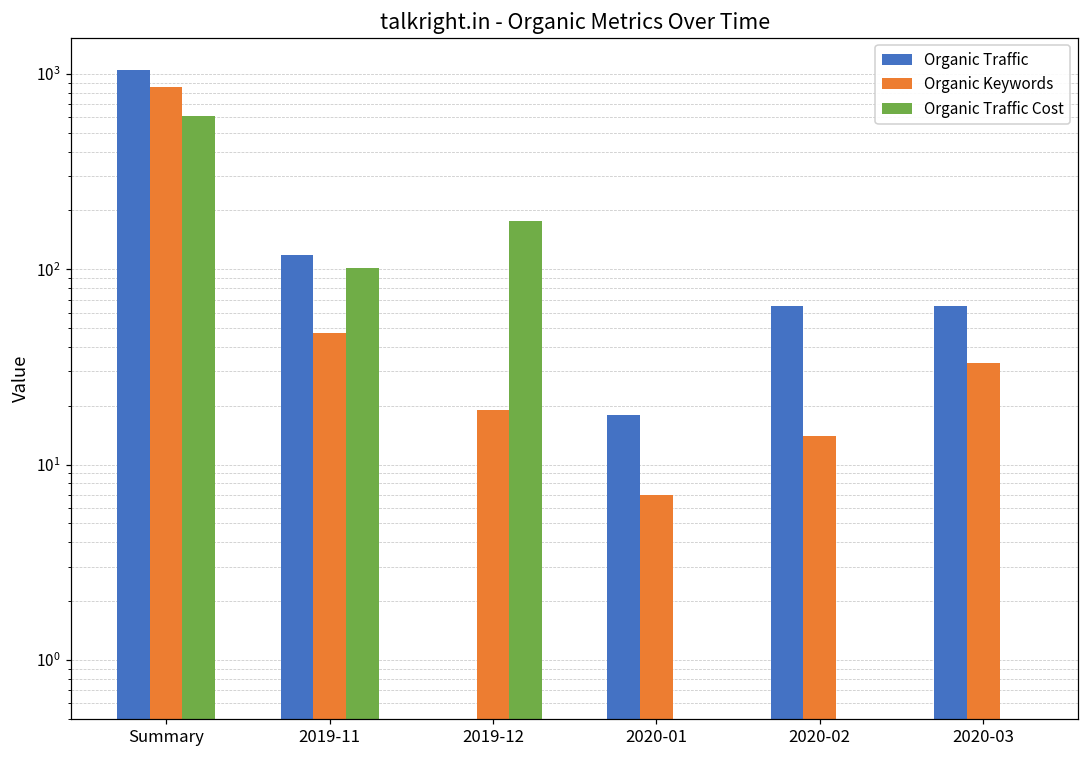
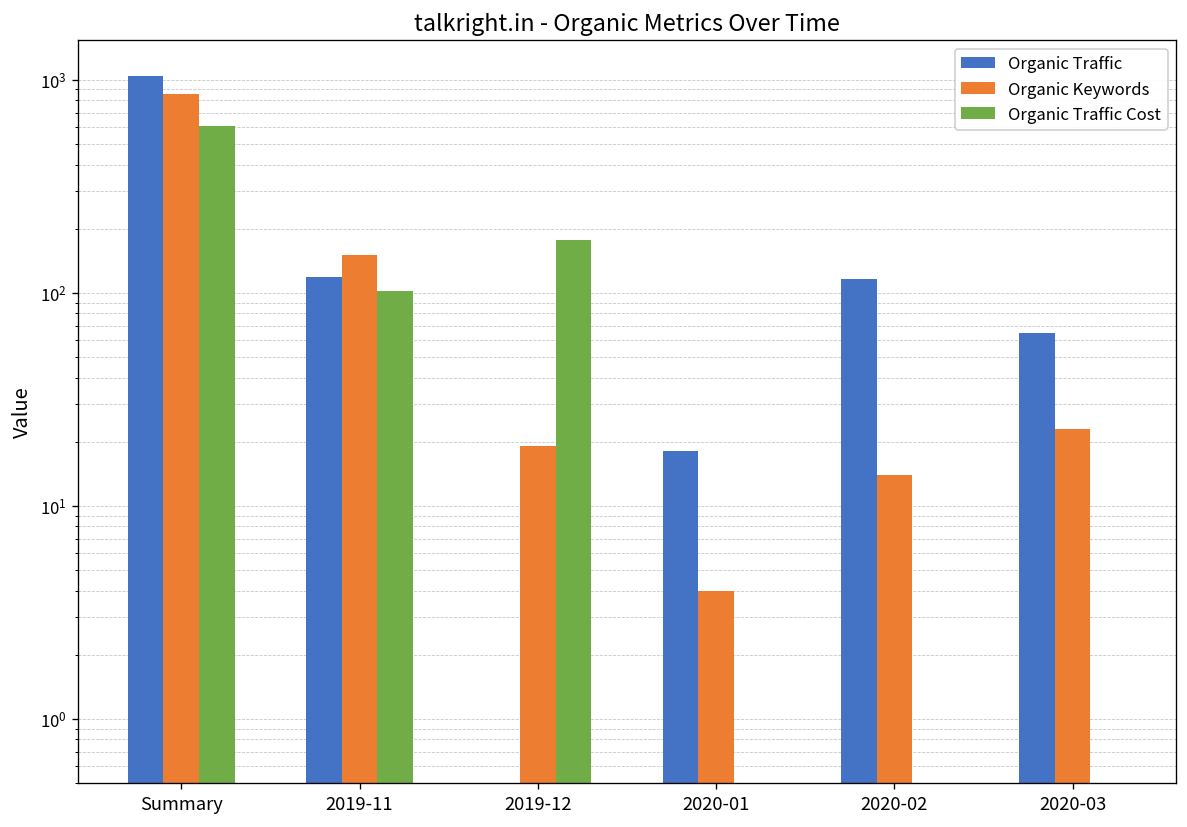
Organic Keywords, 2019-11: 47 -> 150
Organic Keywords, 2020-01: 7 -> 4
Organic Traffic, 2020-02: 65 -> 120
Organic Keywords, 2020-03: 33 -> 23
